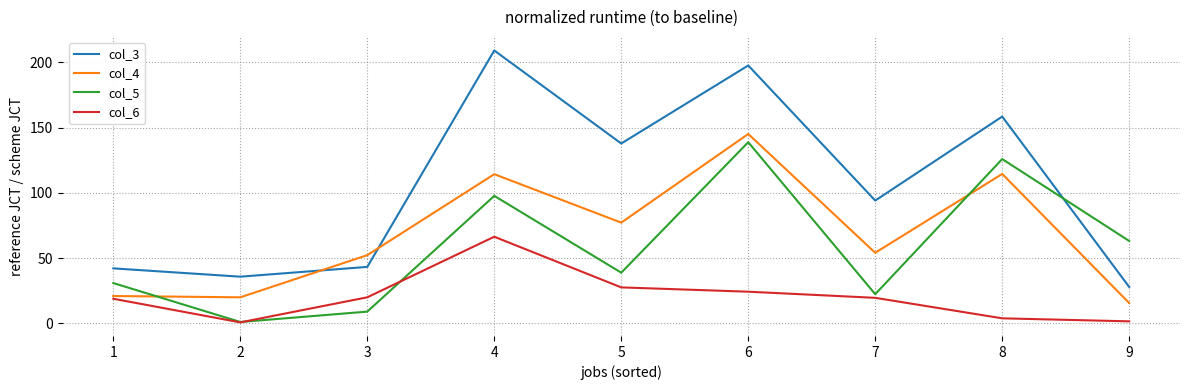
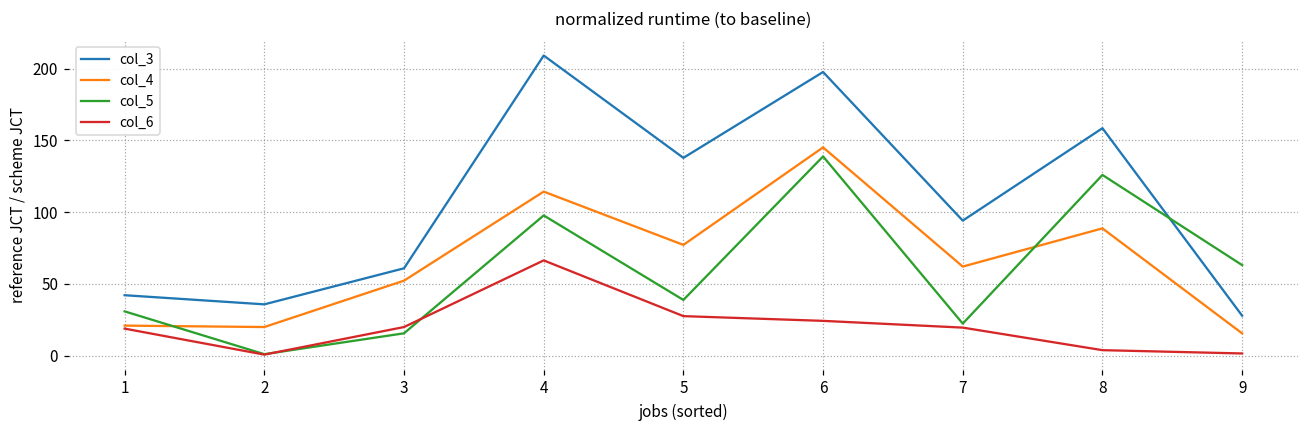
col_3, 3: 43 -> 61
col_5, 3: 9 -> 16
col_4, 7: 54 -> 62
col_4, 8: 115 -> 89
